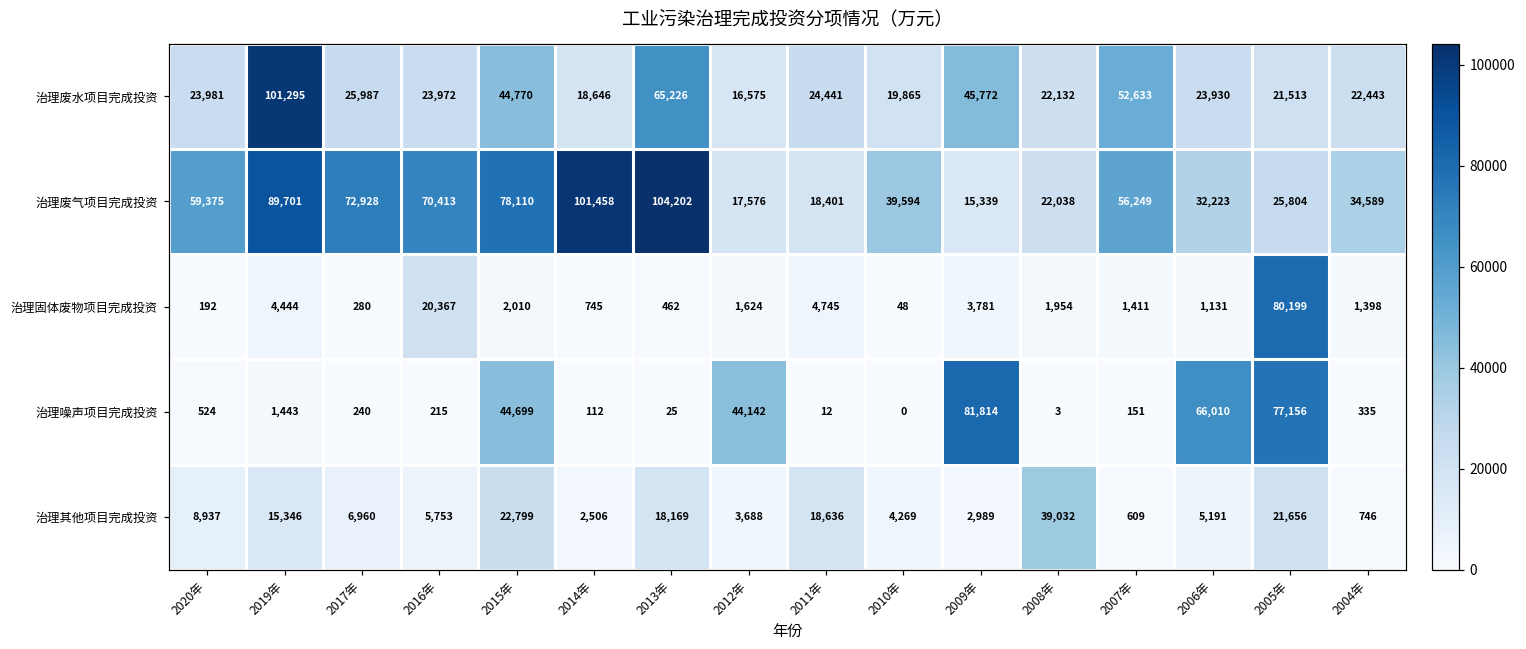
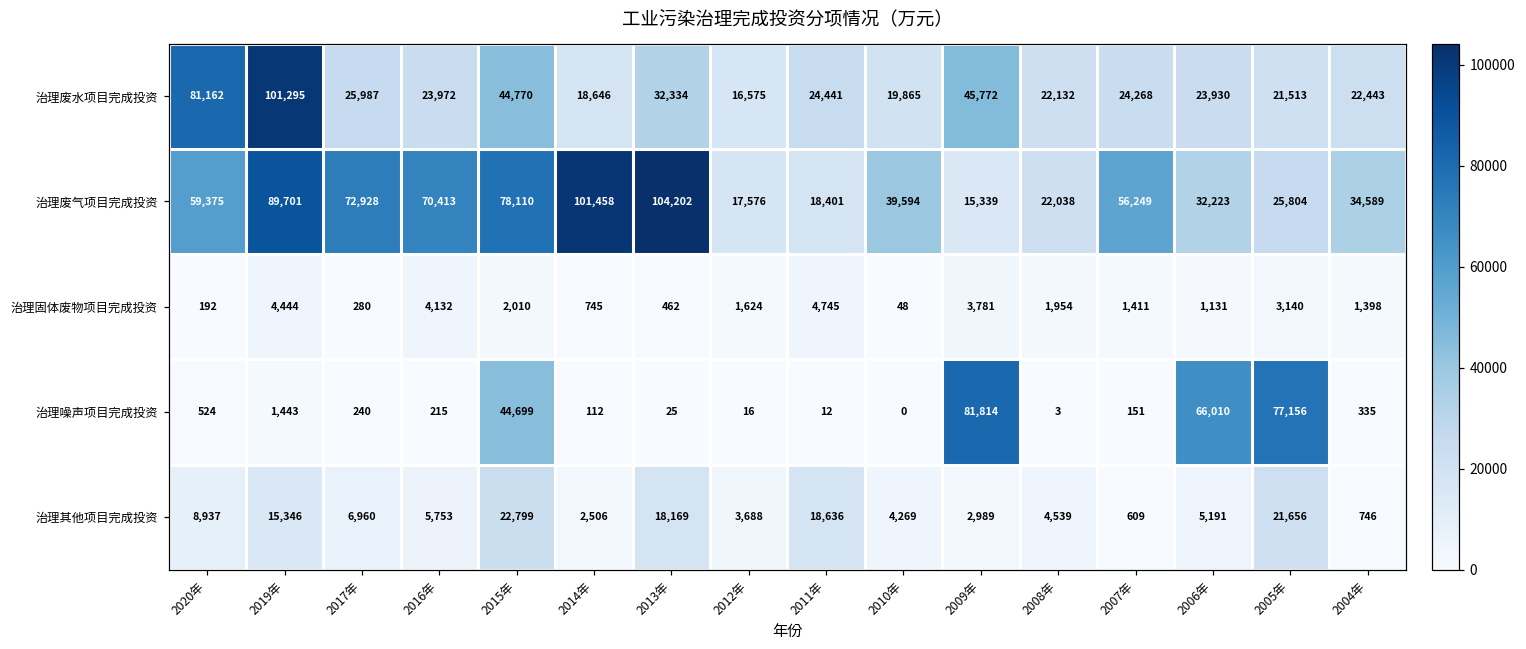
治理废水项目完成投资, 2020年: 23,981 -> 81,162
治理废水项目完成投资, 2013年: 65,226 -> 32,334
治理废水项目完成投资, 2007年: 52,633 -> 24,268
治理固体废物项目完成投资, 2016年: 20,367 -> 4,132
治理固体废物项目完成投资, 2005年: 80,199 -> 3,140
治理噪声项目完成投资, 2012年: 44,142 -> 16
治理其他项目完成投资, 2008年: 39,032 -> 4,539
